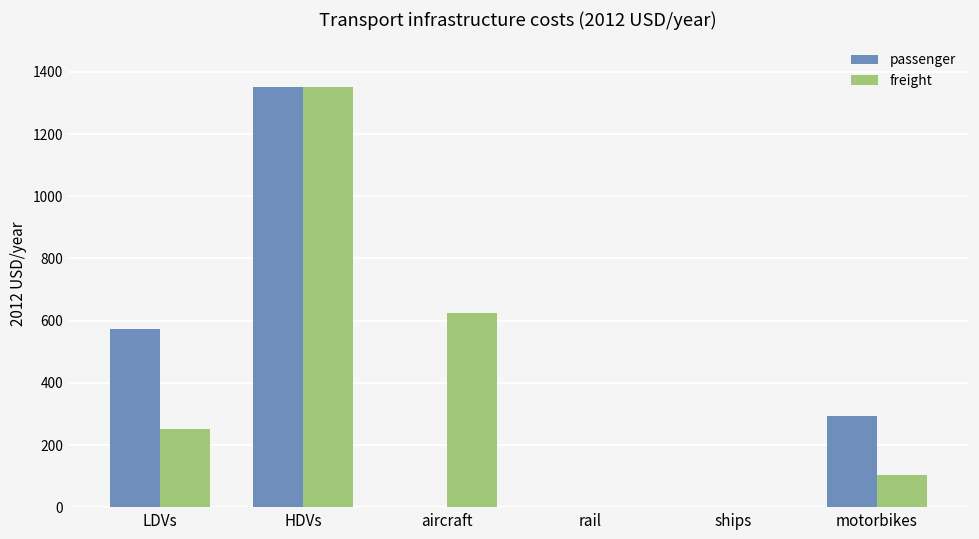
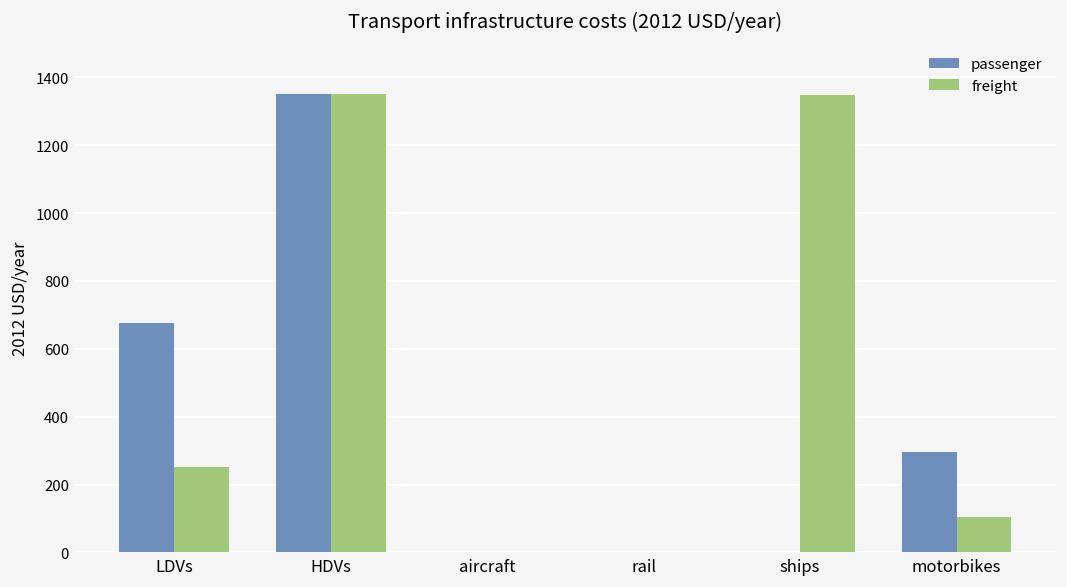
passenger, LDVs: 570 -> 680
freight, aircraft: 630 -> 0
freight, ships: 0 -> 1350
